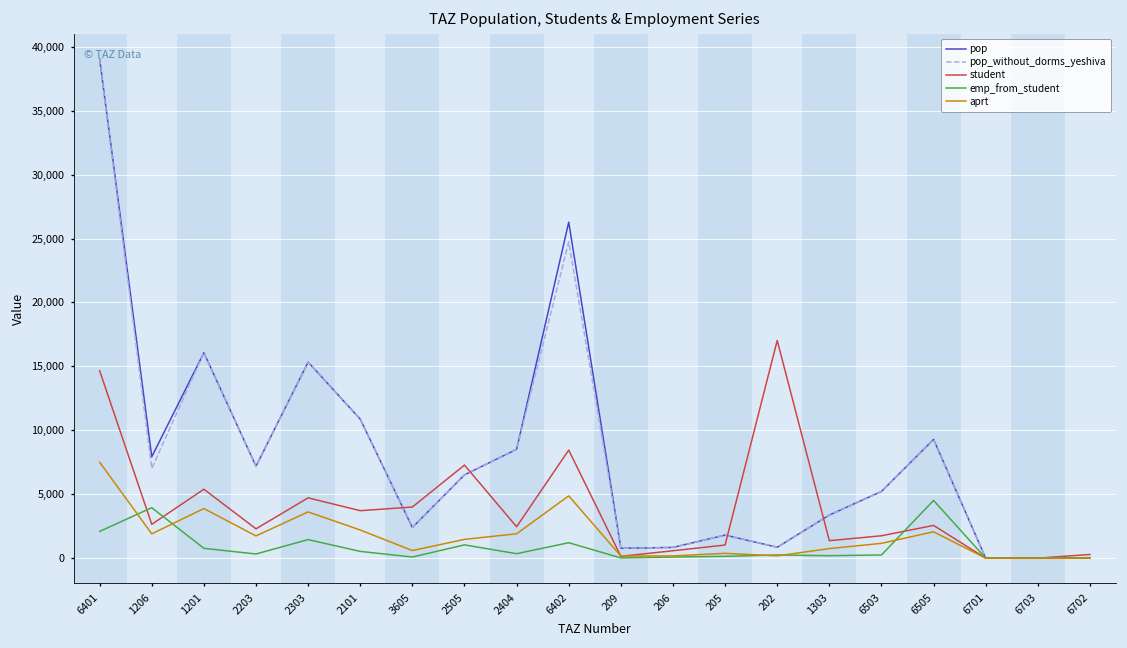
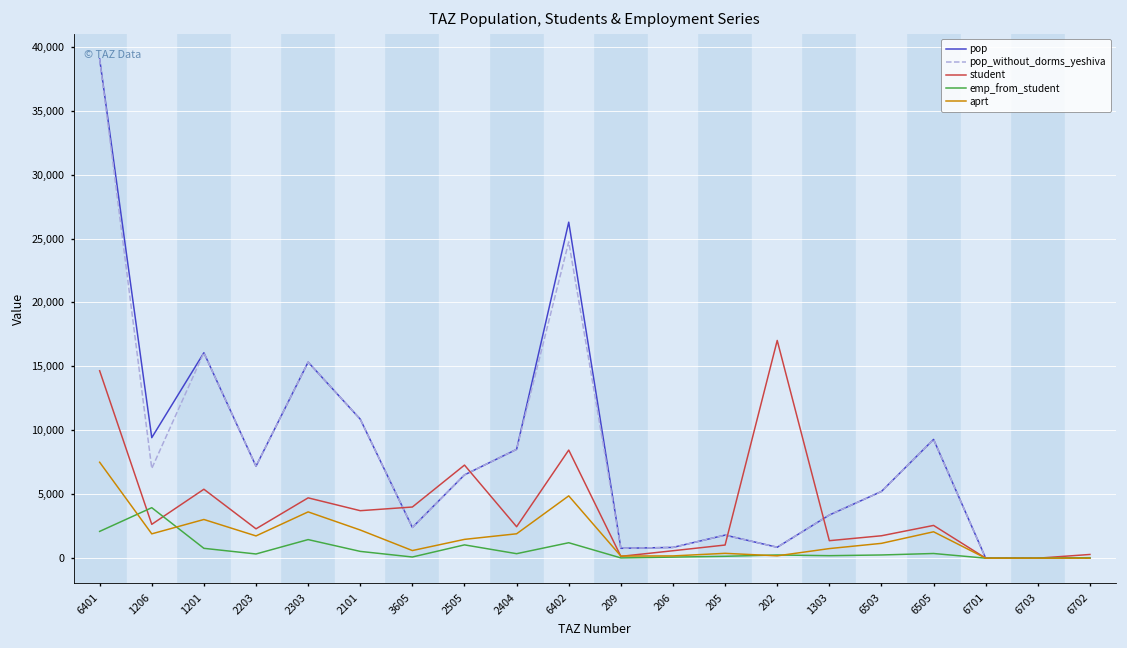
pop, 1206: 7,900 -> 9,400
aprt, 1201: 3,900 -> 3,000
emp_from_student, 6505: 4,500 -> 400
